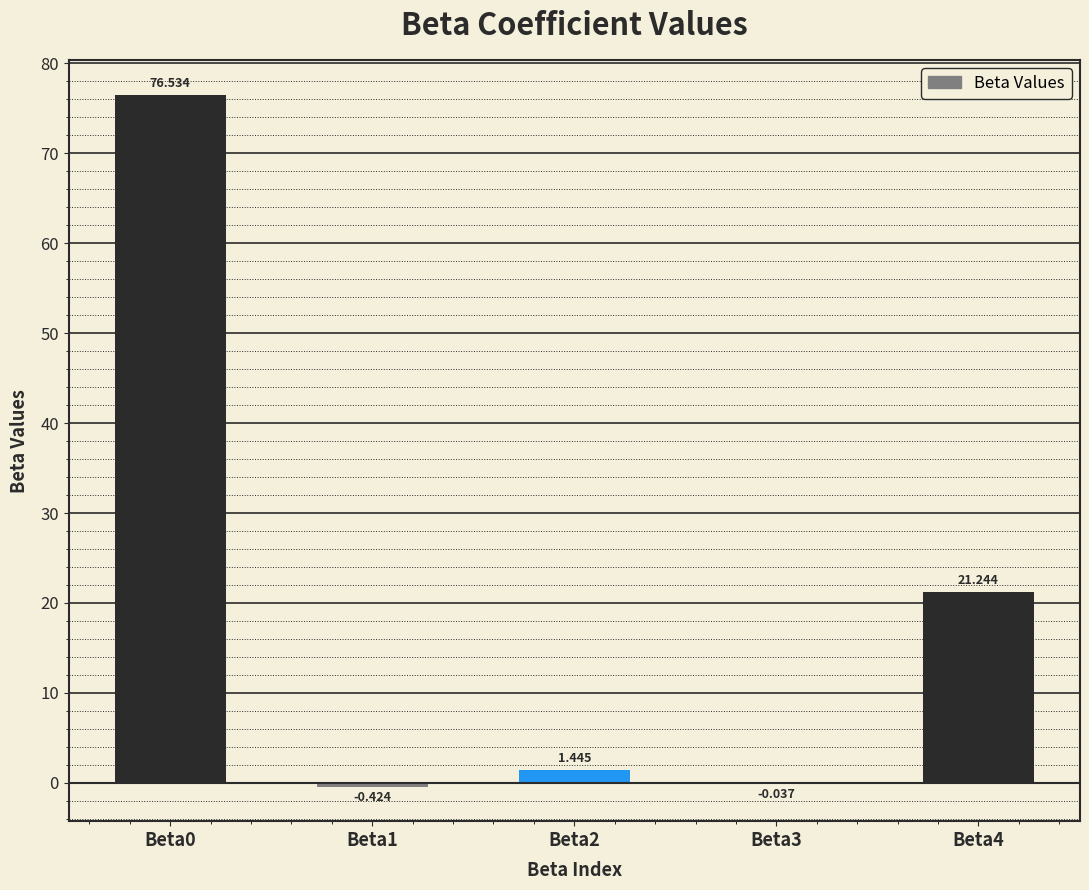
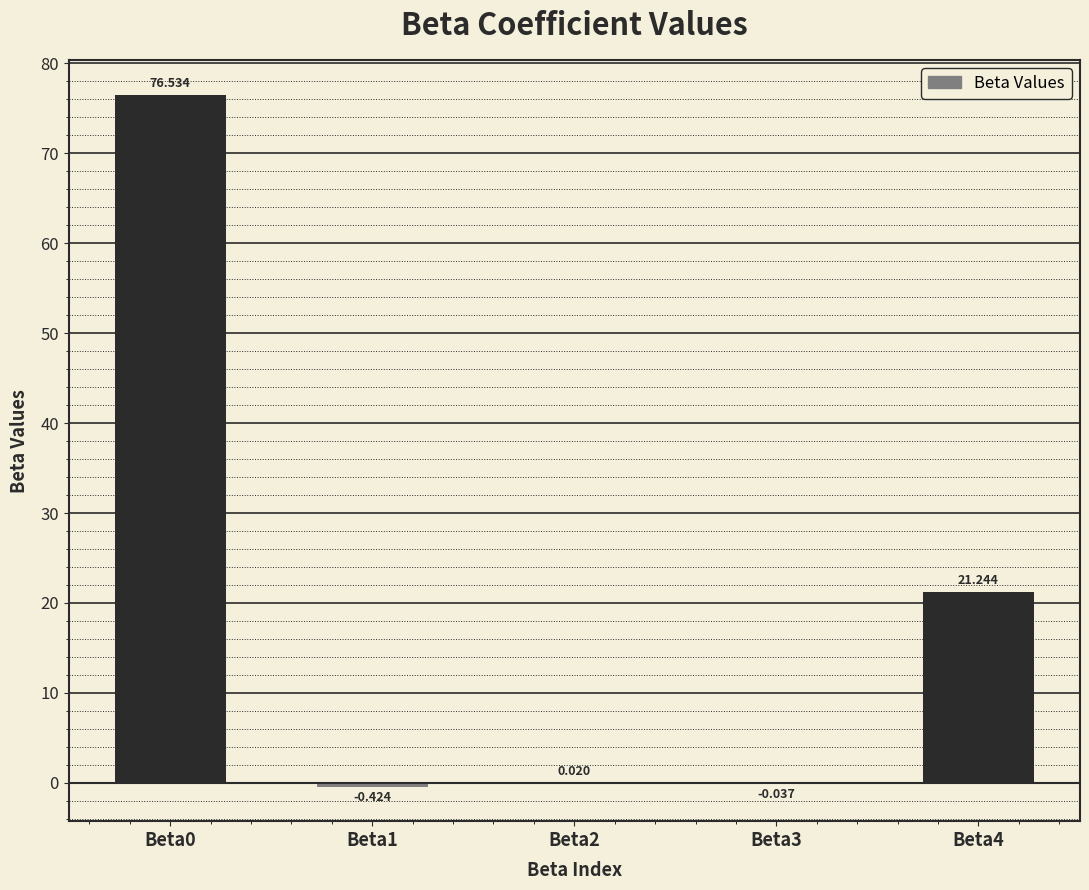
Beta2: 1.445 -> 0.020
